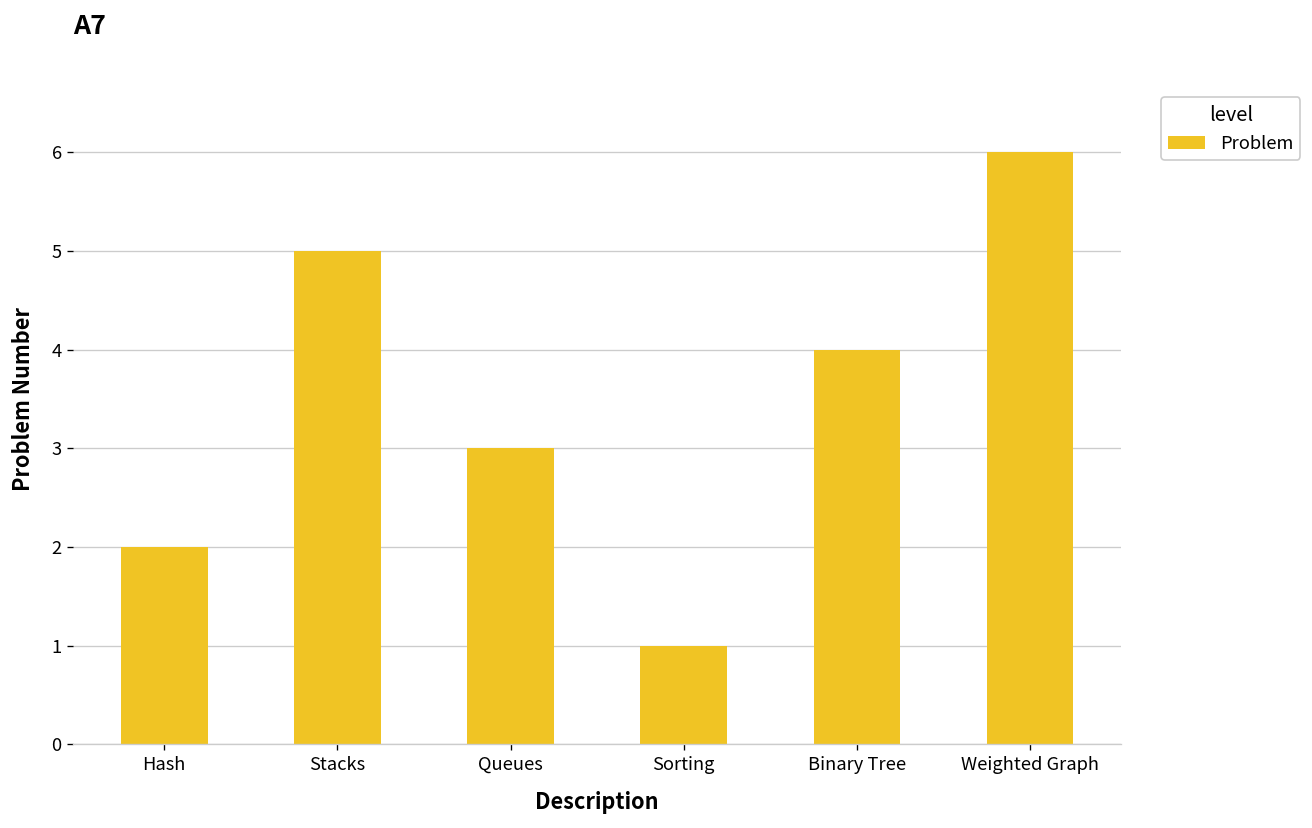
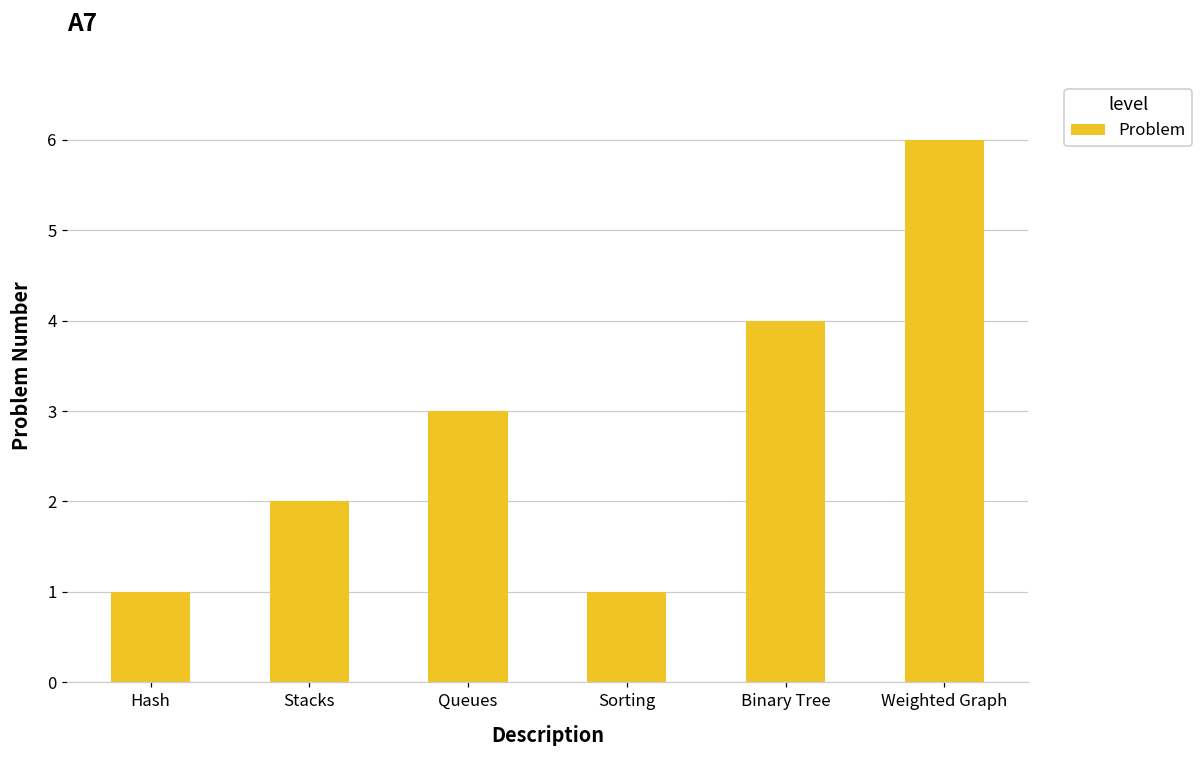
Hash: 2 -> 1
Stacks: 5 -> 2
